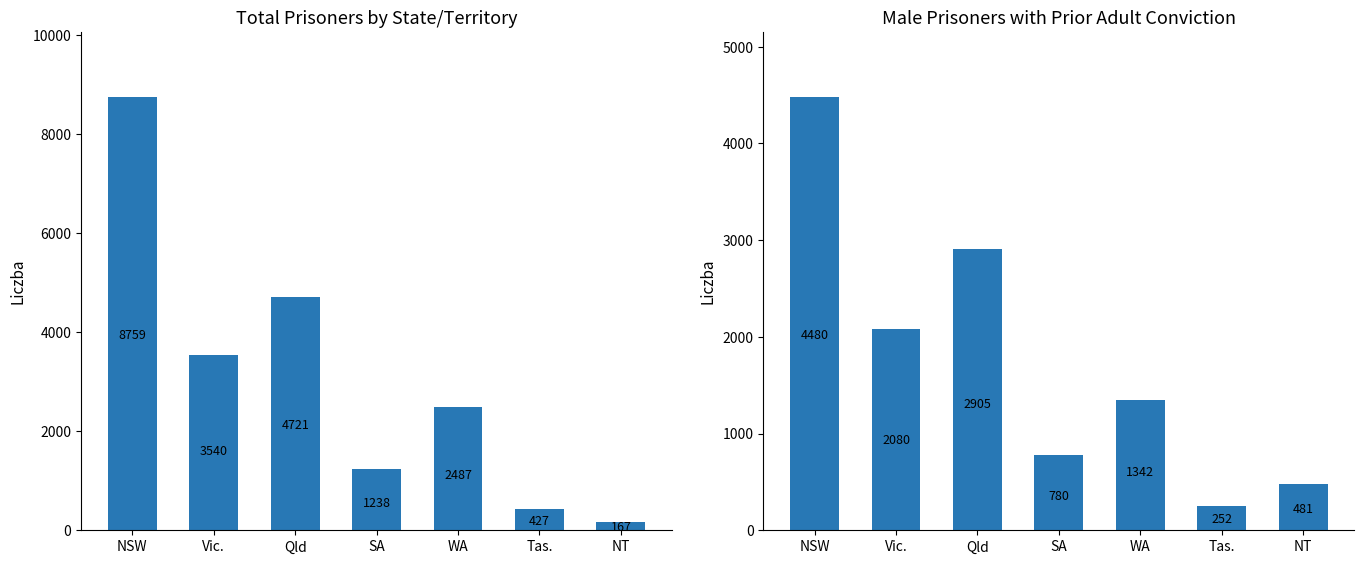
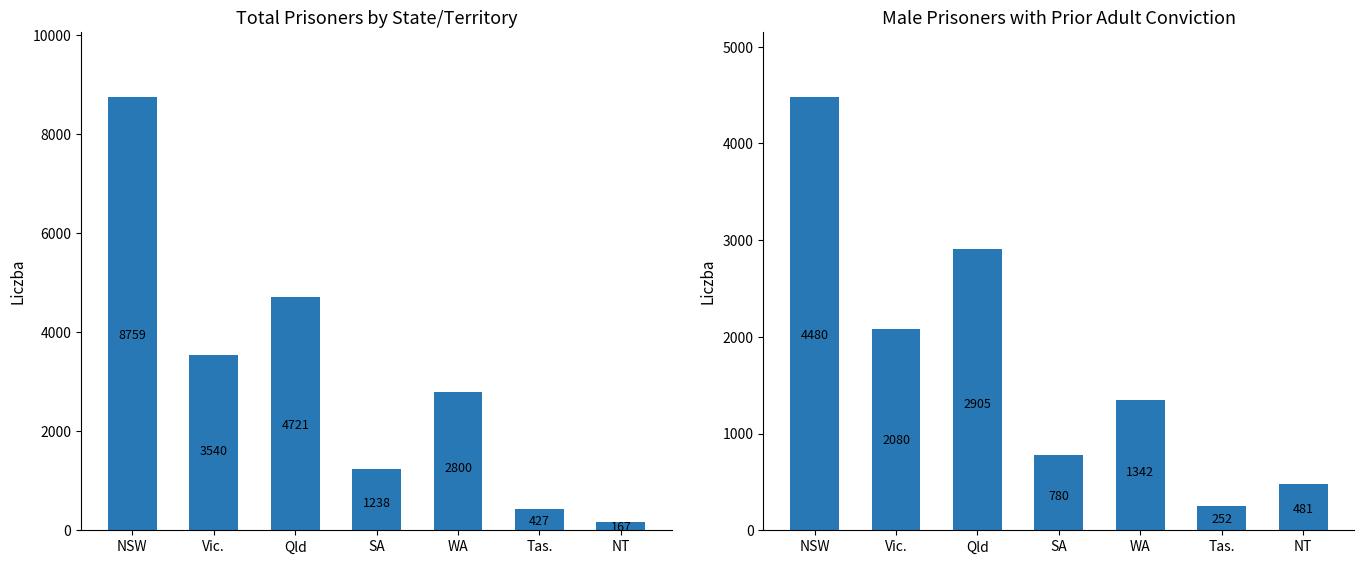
Total Prisoners by State/Territory, WA: 2487 -> 2800
